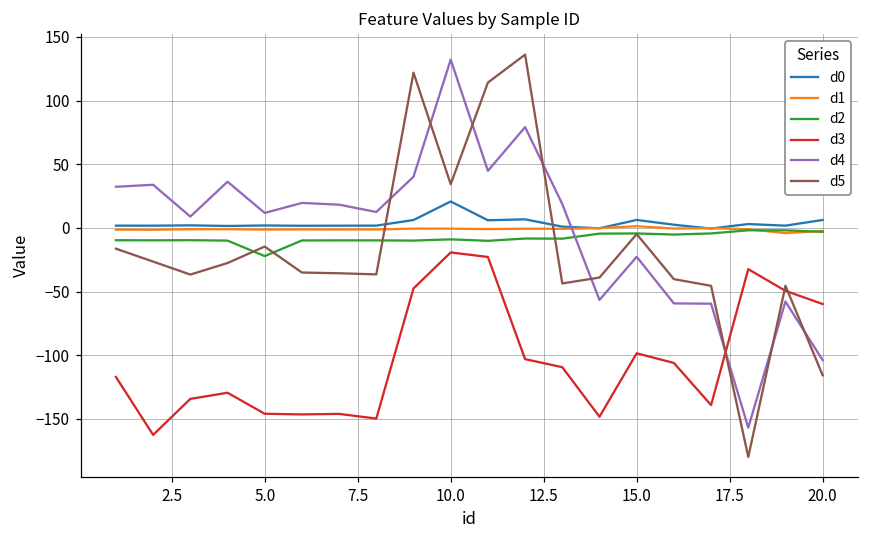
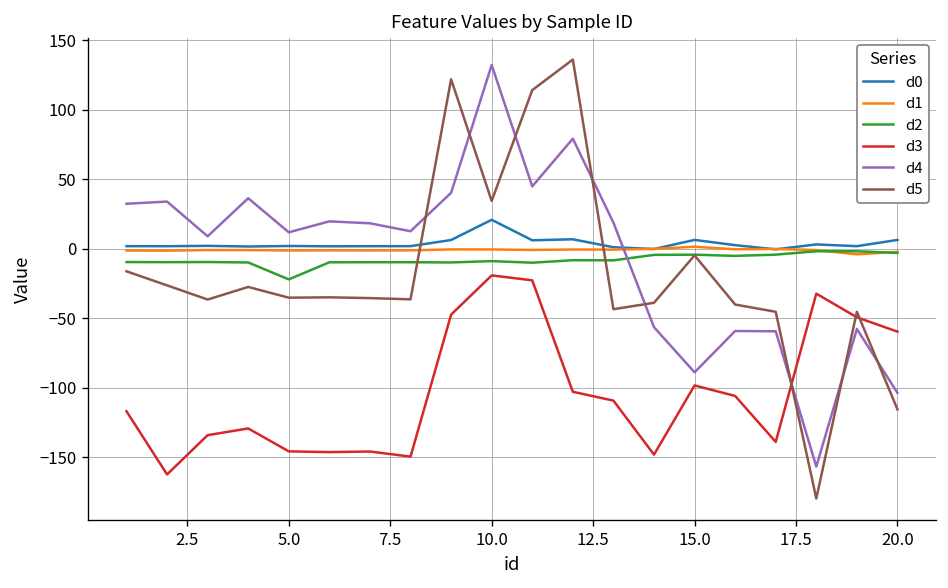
d5, 5.0: -15 -> -35
d4, 15.0: -23 -> -89
